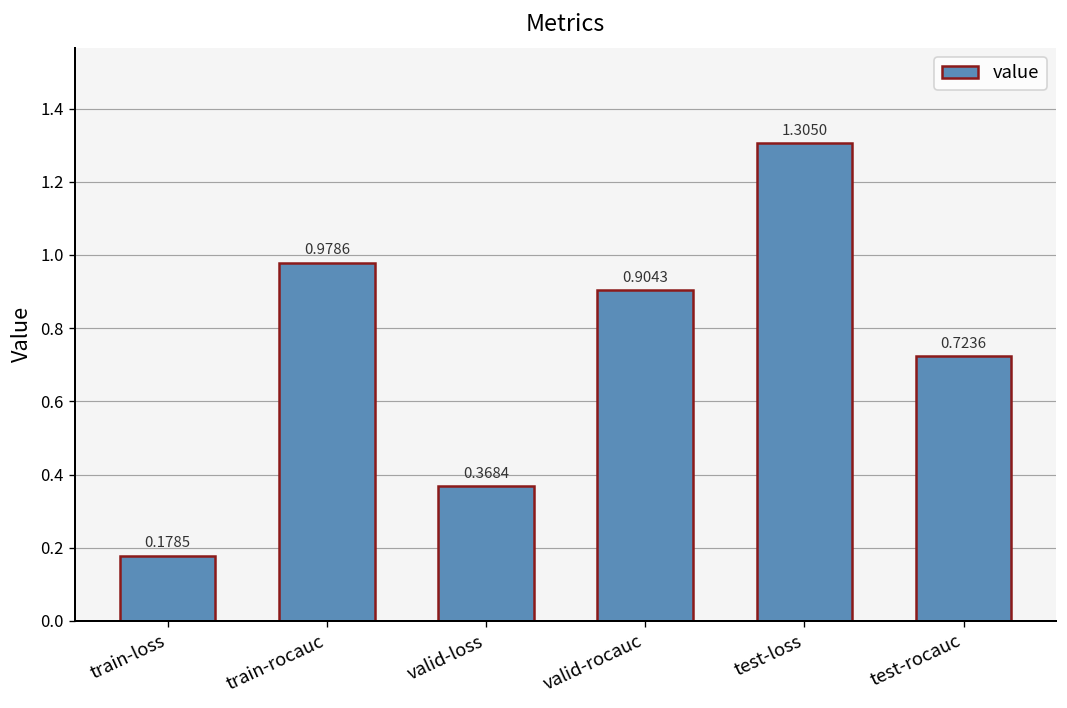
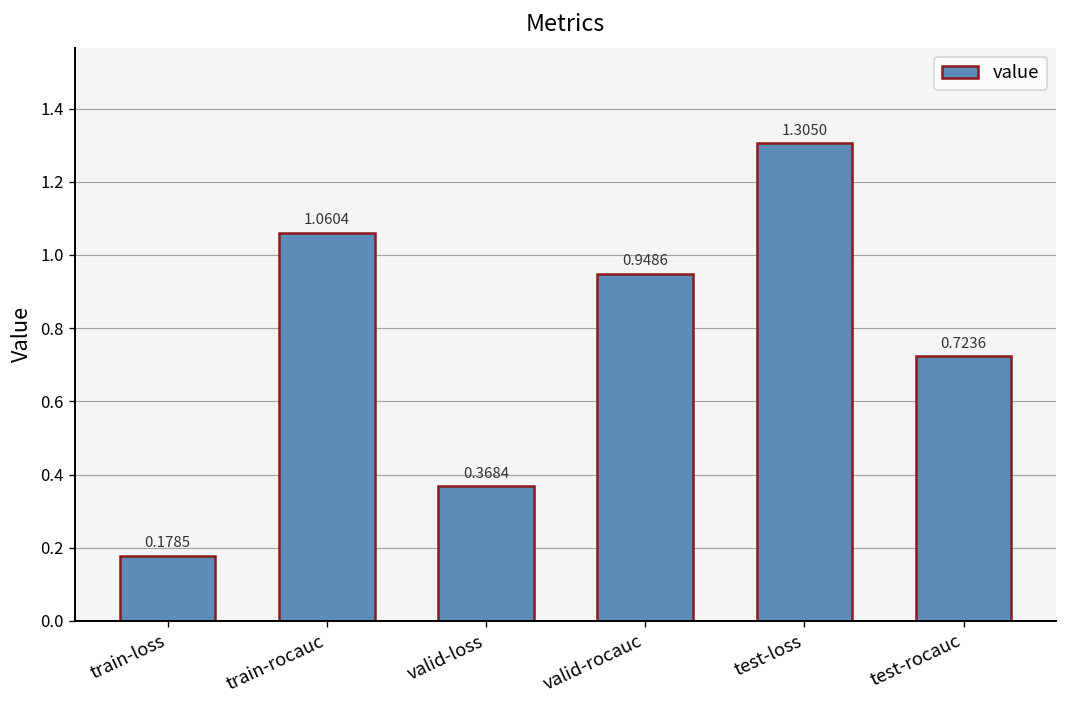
train-rocauc: 0.9786 -> 1.0604
valid-rocauc: 0.9043 -> 0.9486
